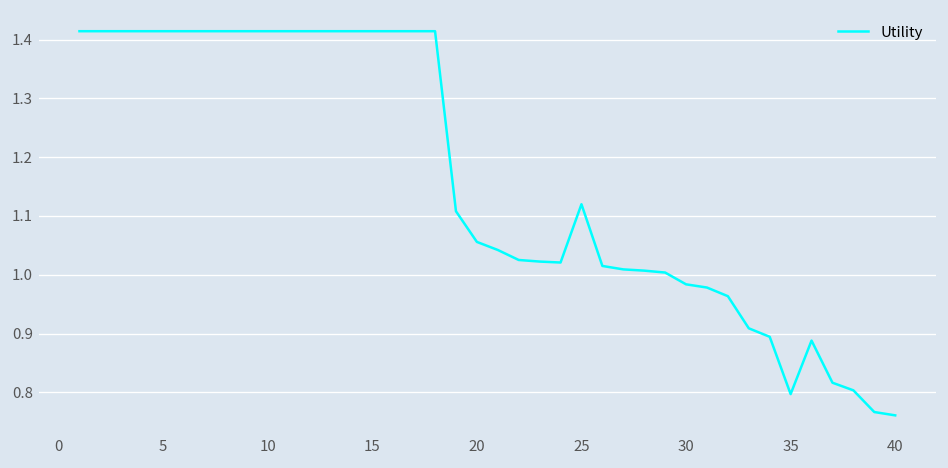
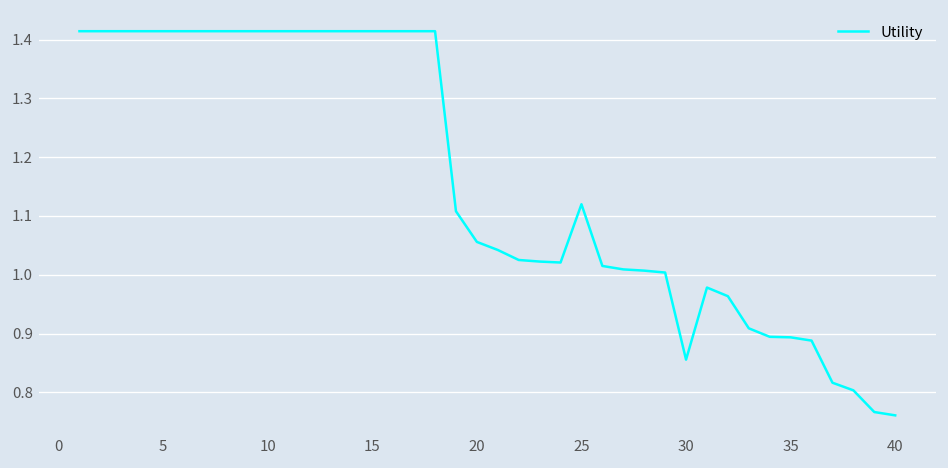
30: 0.98 -> 0.86
35: 0.80 -> 0.89
